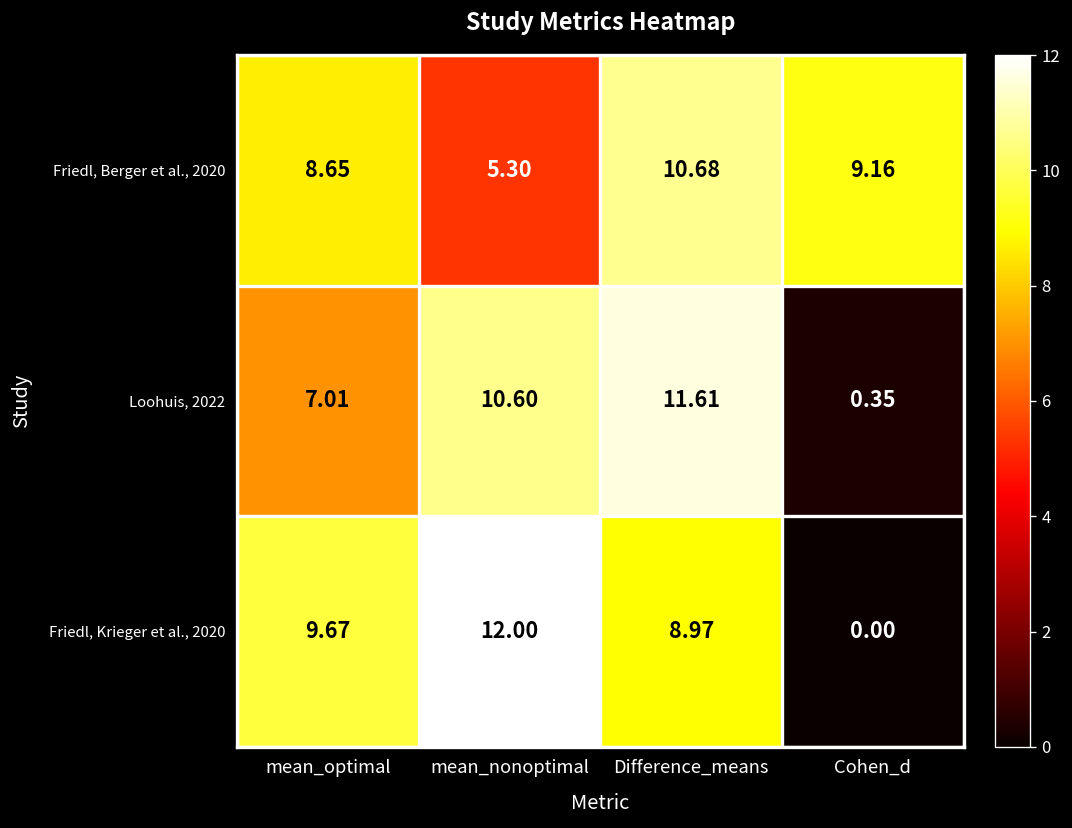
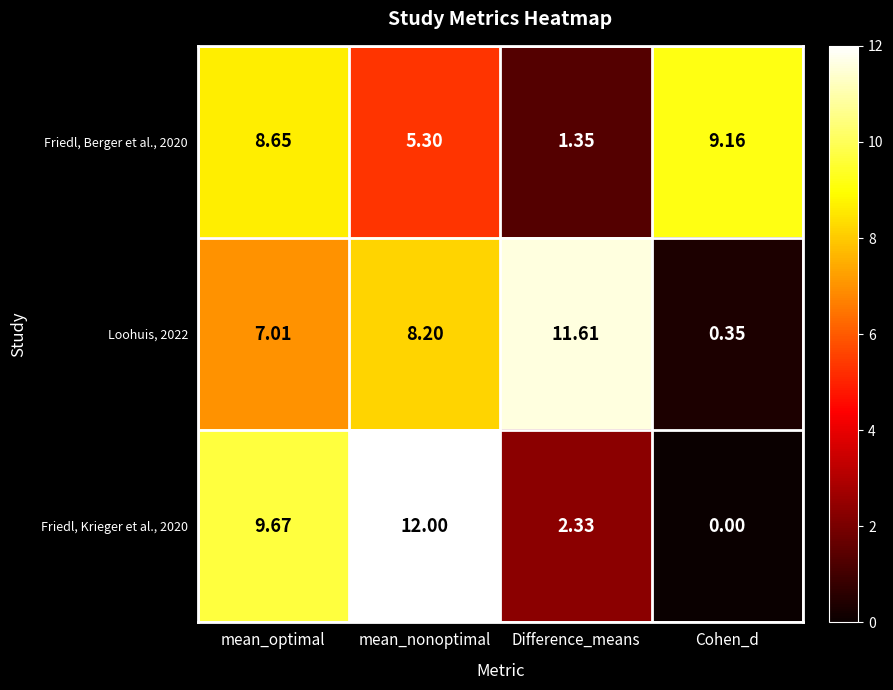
Friedl, Berger et al., 2020, Difference_means: 10.68 -> 1.35
Loohuis, 2022, mean_nonoptimal: 10.60 -> 8.20
Friedl, Krieger et al., 2020, Difference_means: 8.97 -> 2.33
